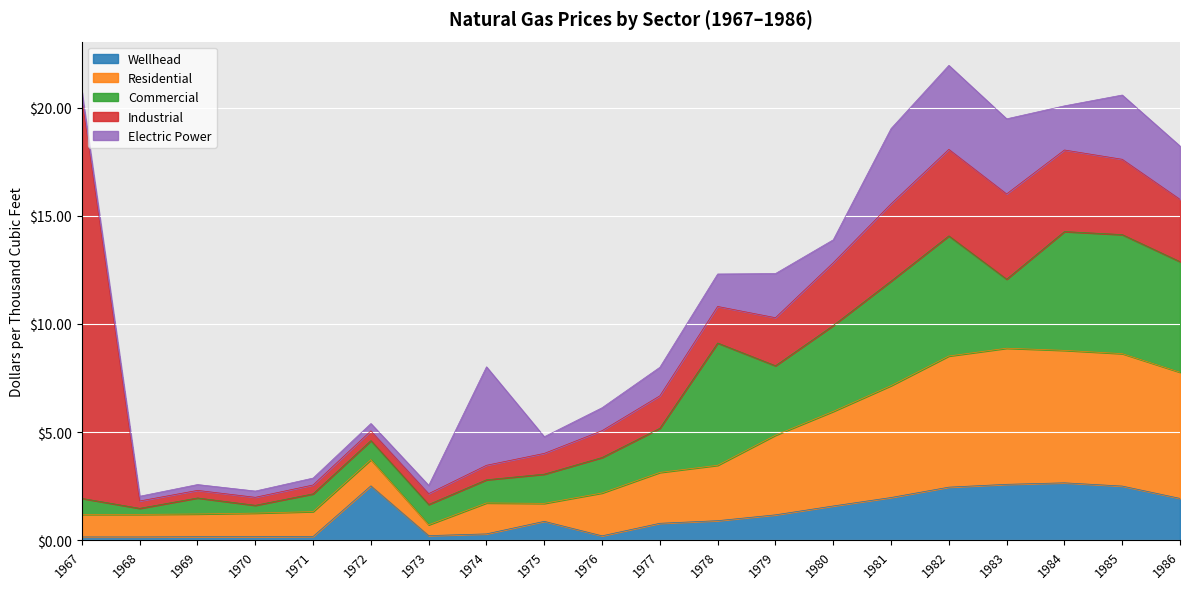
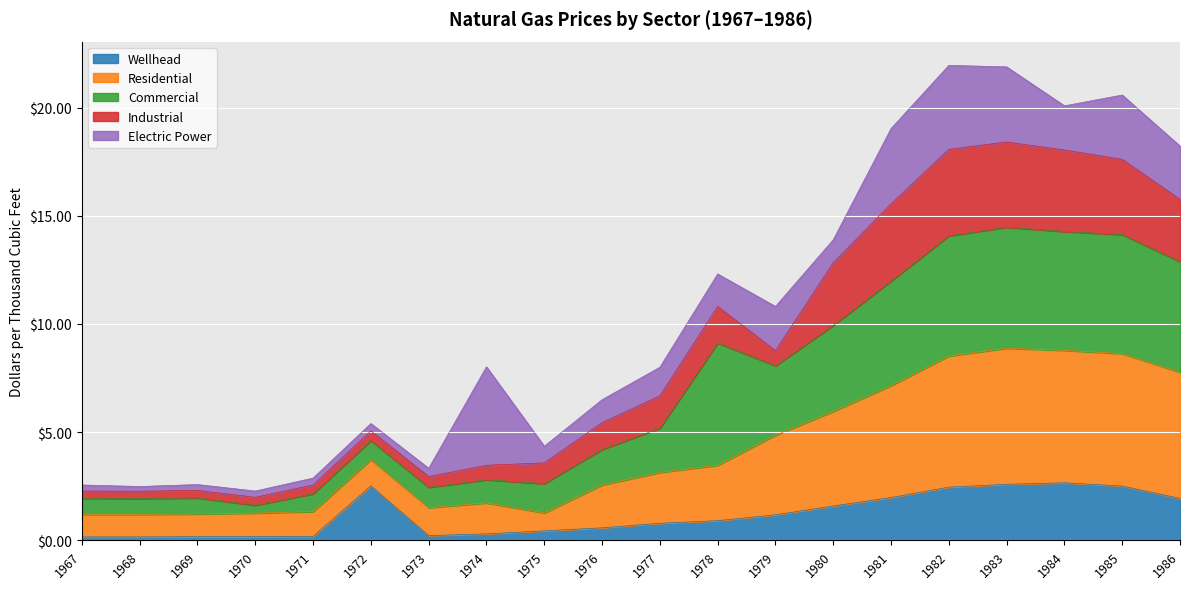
Industrial, 1967: $18.5 -> $0.3
Commercial, 1968: $0.3 -> $0.7
Residential, 1973: $0.5 -> $1.3
Wellhead, 1975: $0.9 -> $0.4
Wellhead, 1976: $0.2 -> $0.6
Industrial, 1979: $2.2 -> $0.7
Commercial, 1983: $3.2 -> $5.6
